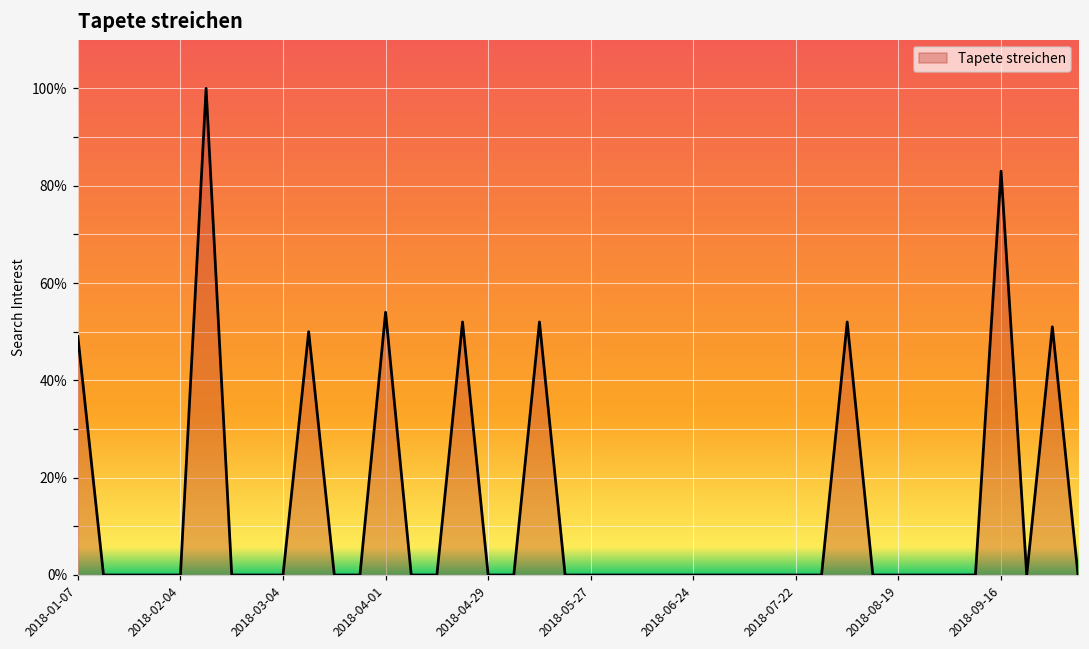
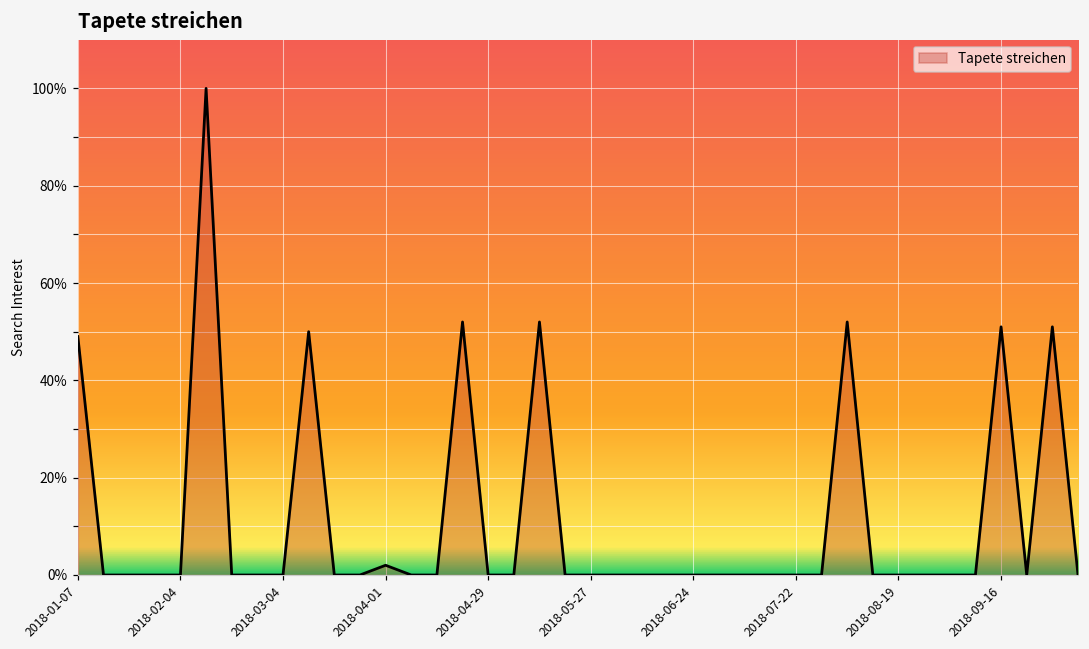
2018-04-01: 54% -> 2%
2018-09-16: 83% -> 51%
